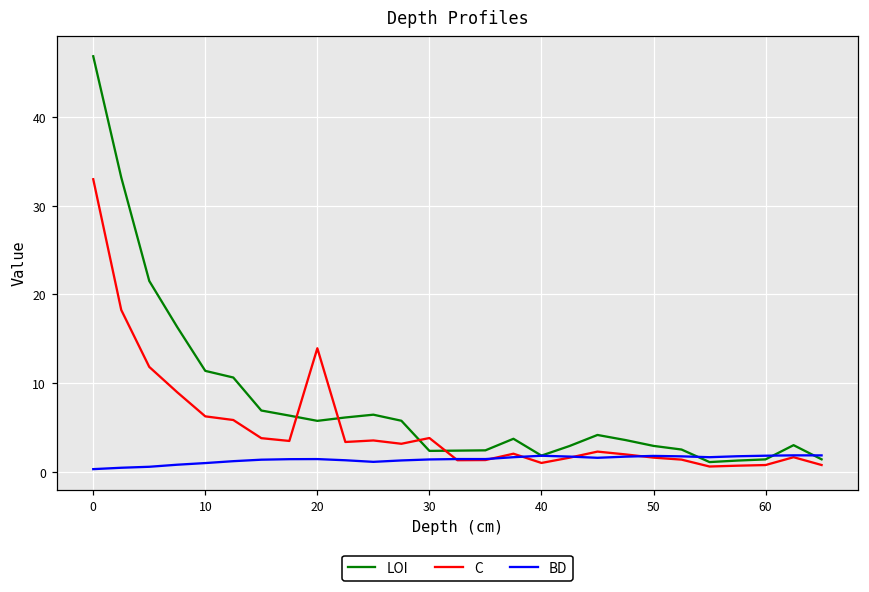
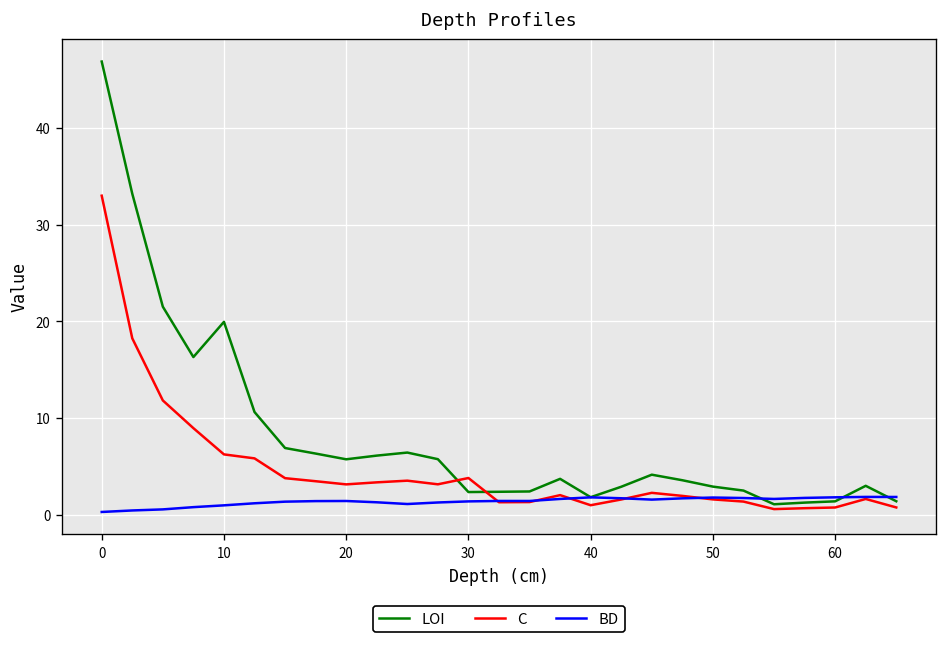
LOI, 10: 11 -> 20
C, 20: 14 -> 3
